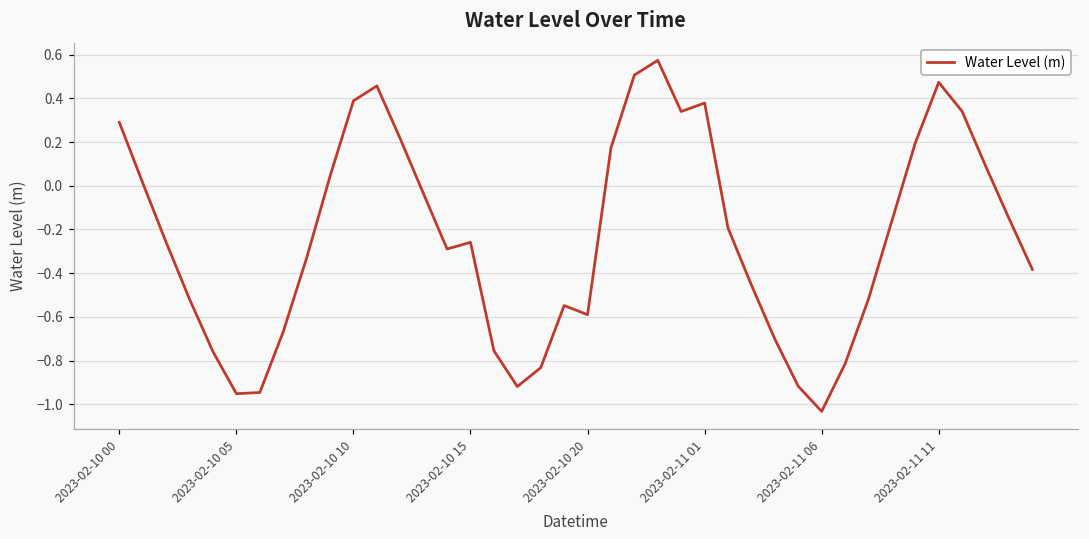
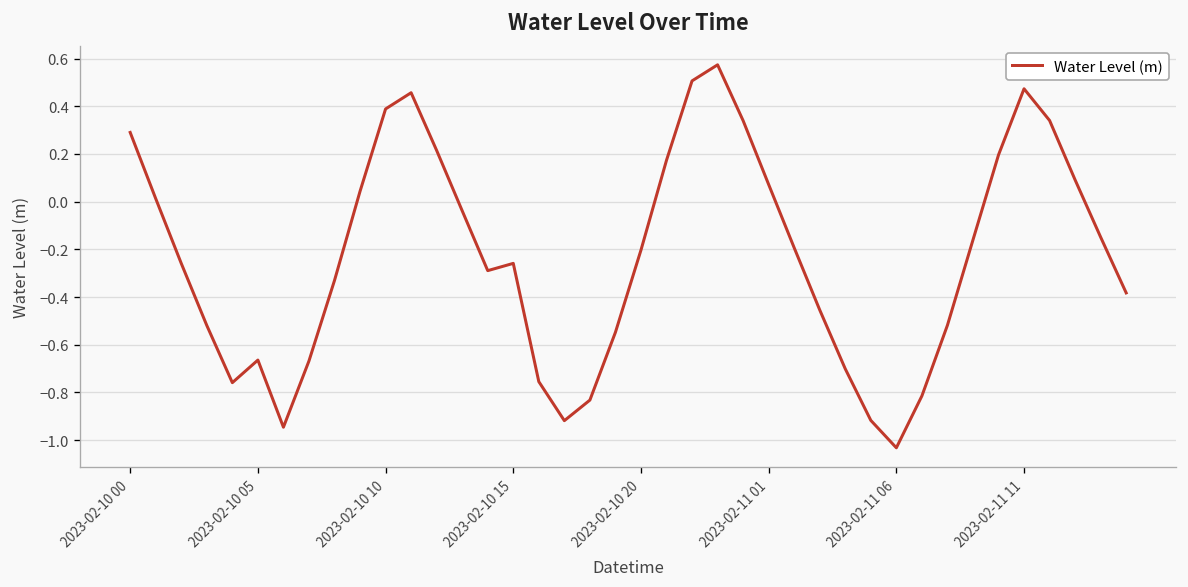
2023-02-10 05: -0.95 -> -0.66
2023-02-10 20: -0.59 -> -0.20
2023-02-11 01: 0.38 -> 0.07
